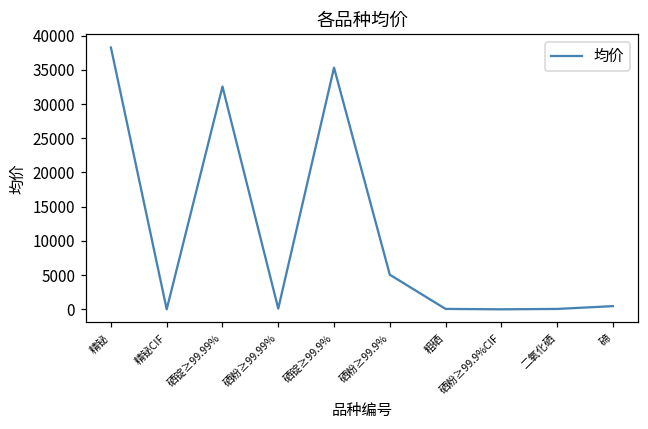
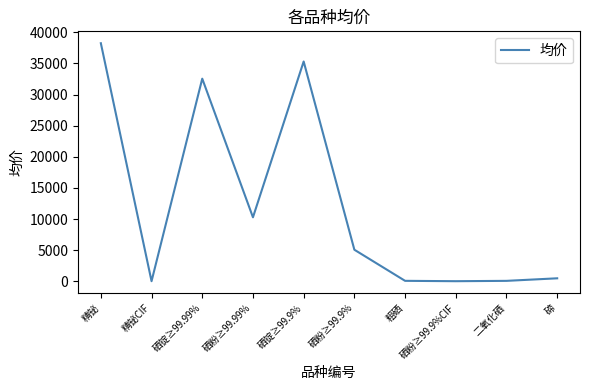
硒粉≥99.99%: 0 -> 10000
